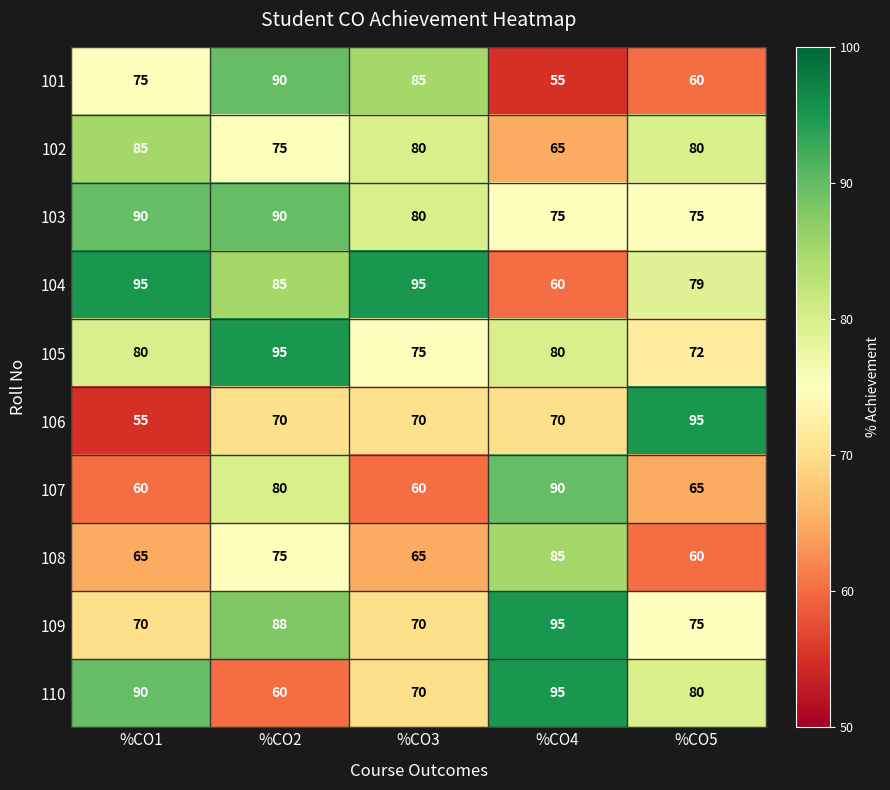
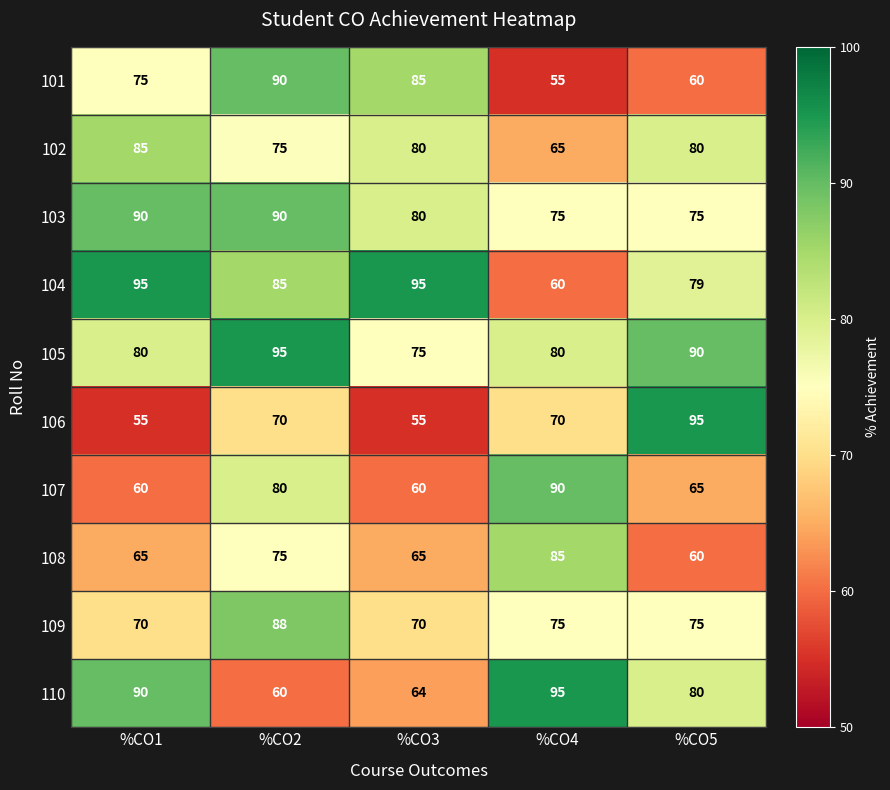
105, %CO5: 72 -> 90
106, %CO3: 70 -> 55
109, %CO4: 95 -> 75
110, %CO3: 70 -> 64
